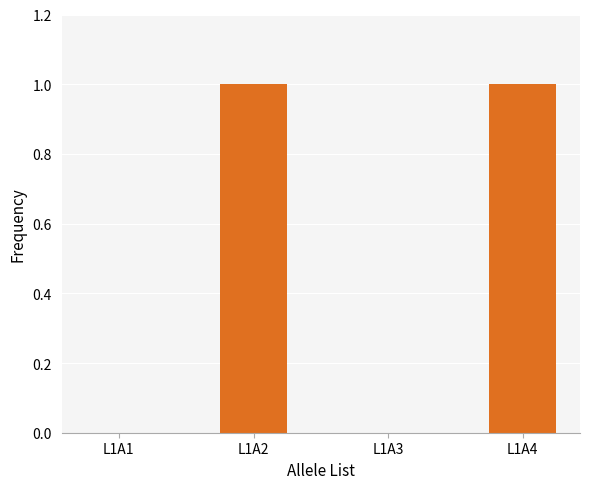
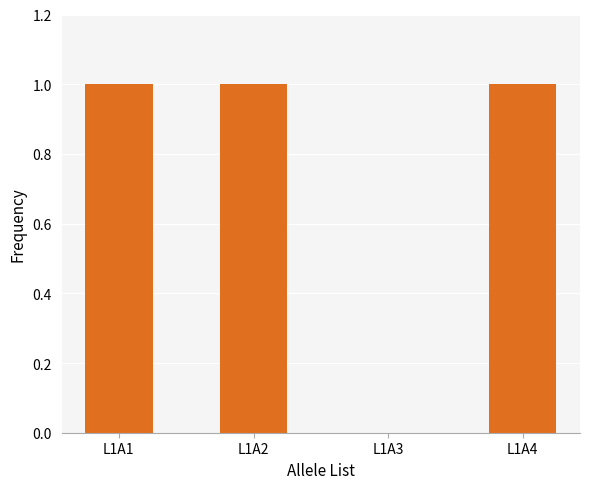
L1A1: 0 -> 1
